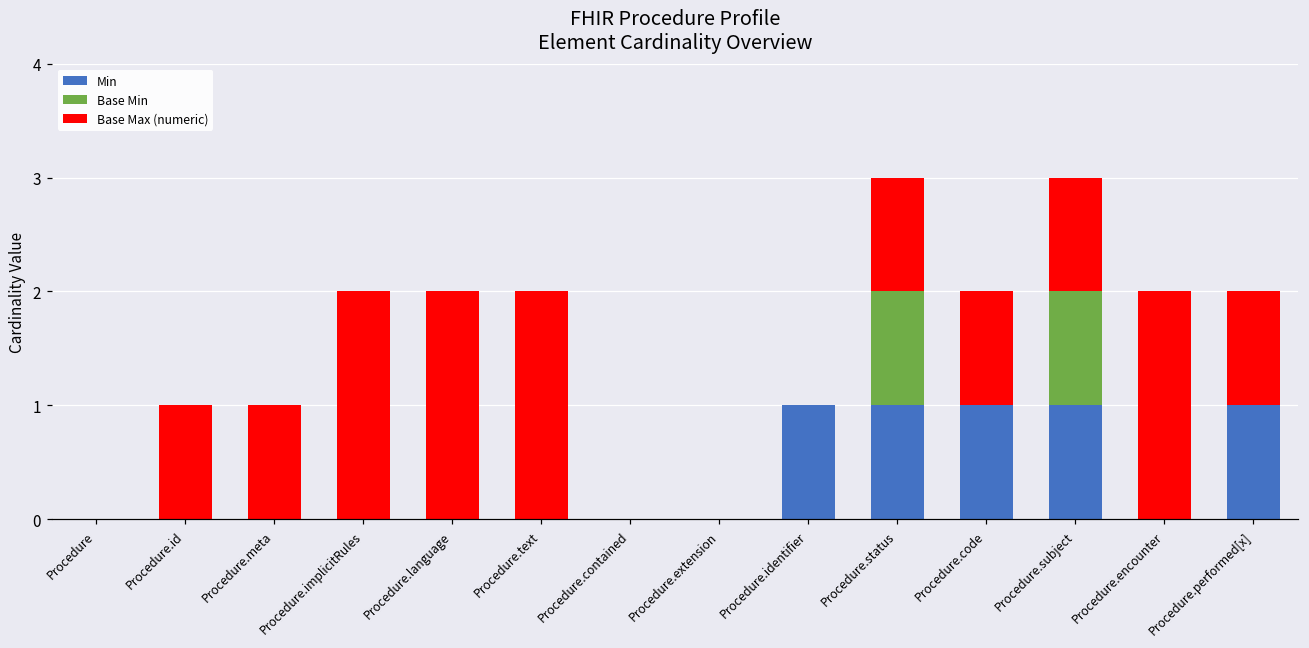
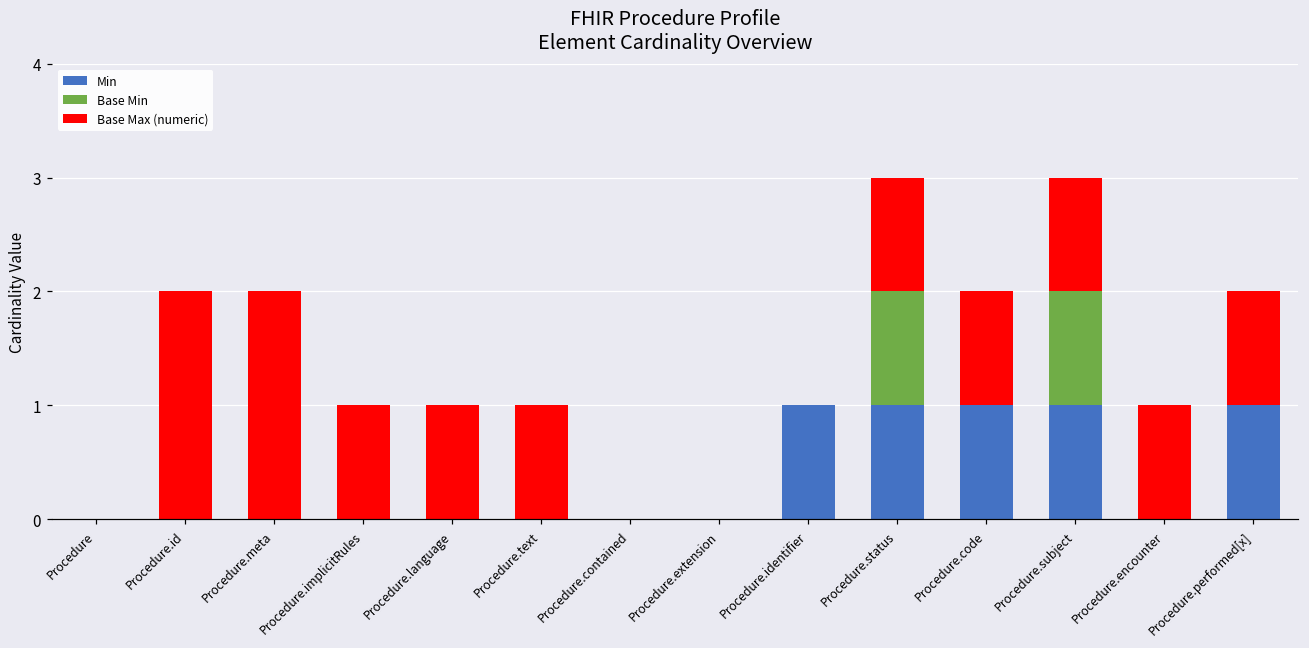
Base Max (numeric), Procedure.id: 1 -> 2
Base Max (numeric), Procedure.meta: 1 -> 2
Base Max (numeric), Procedure.implicitRules: 2 -> 1
Base Max (numeric), Procedure.language: 2 -> 1
Base Max (numeric), Procedure.text: 2 -> 1
Base Max (numeric), Procedure.encounter: 2 -> 1
